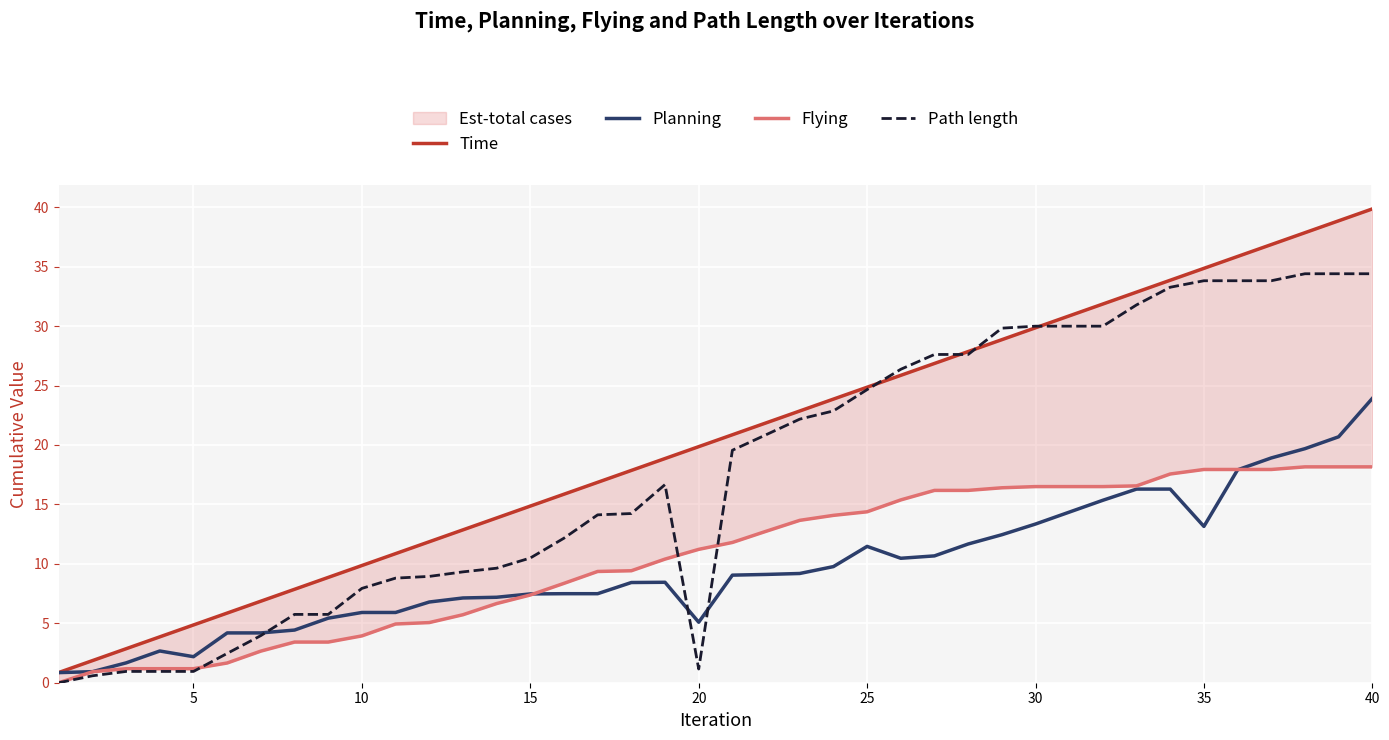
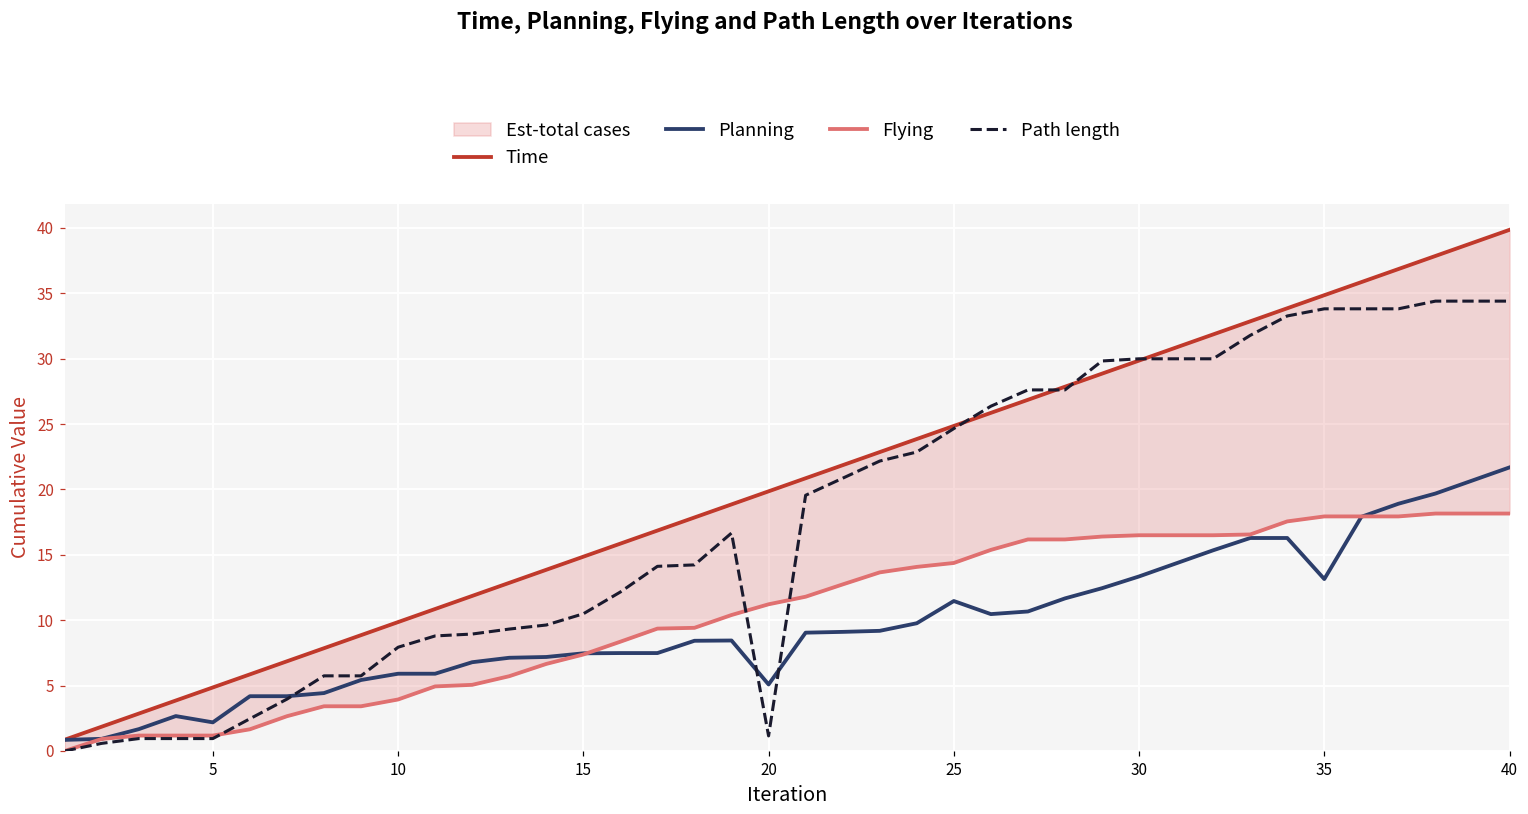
Planning, 40: 23.9 -> 21.7
